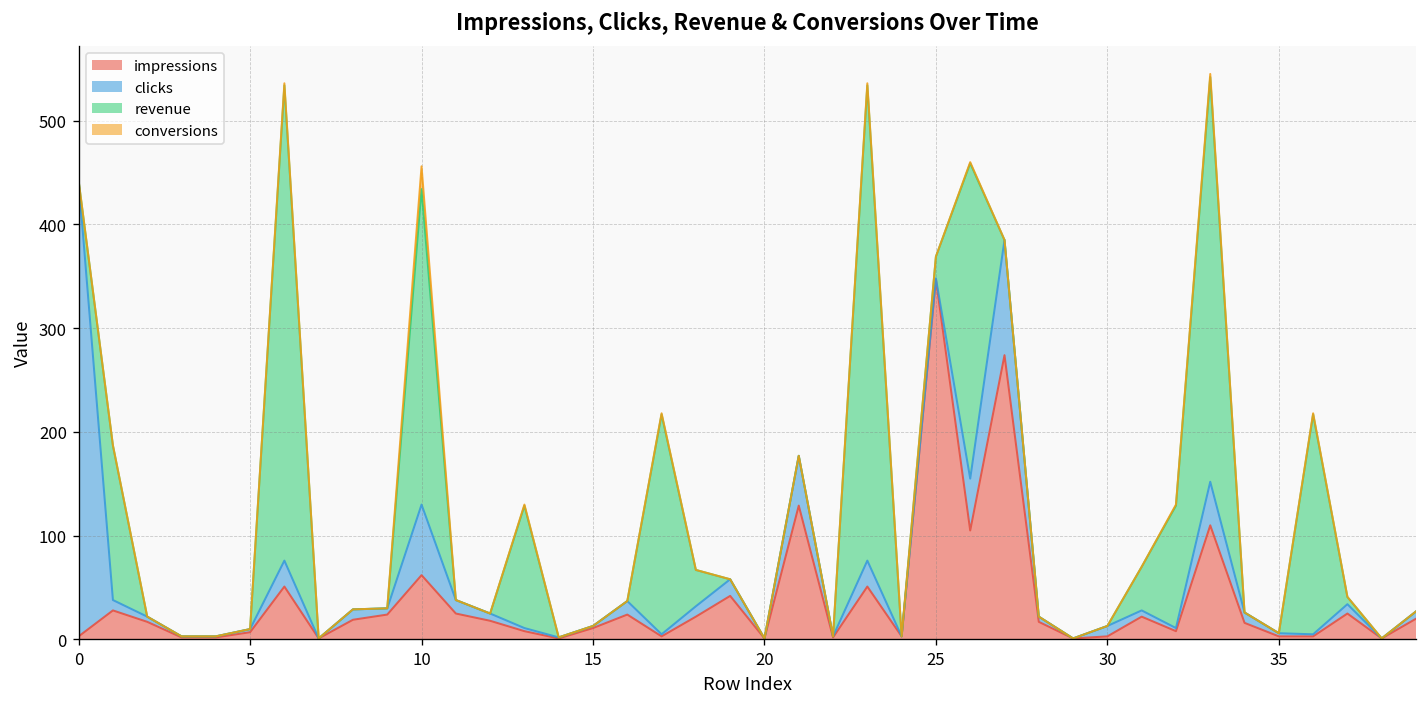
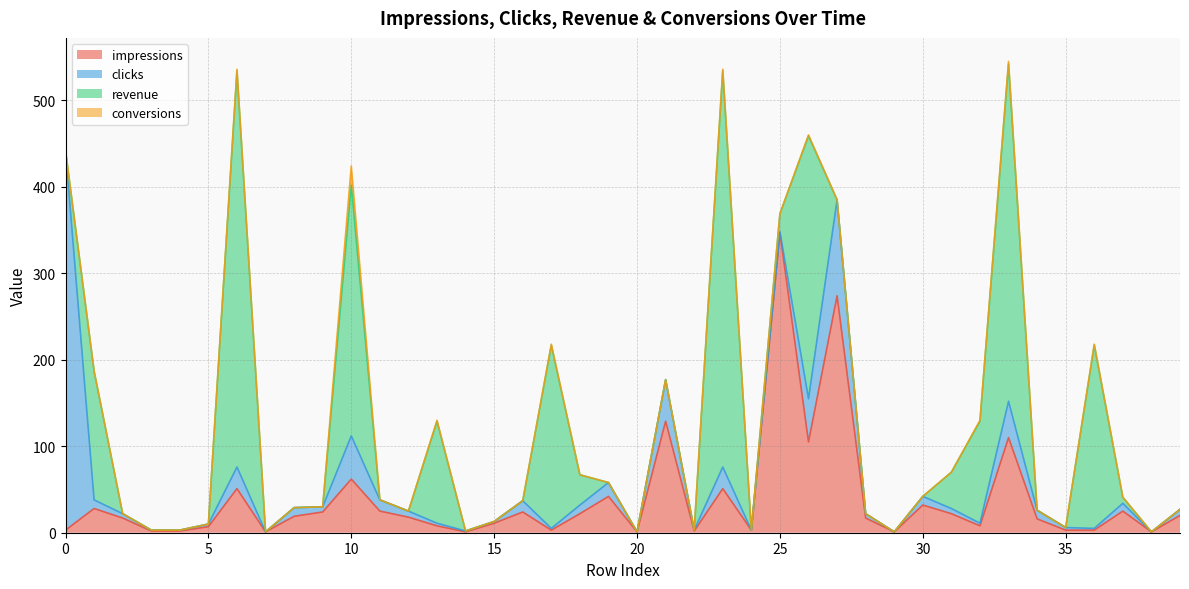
clicks, 10: 70 -> 50
revenue, 10: 300 -> 290
impressions, 30: 0 -> 30
